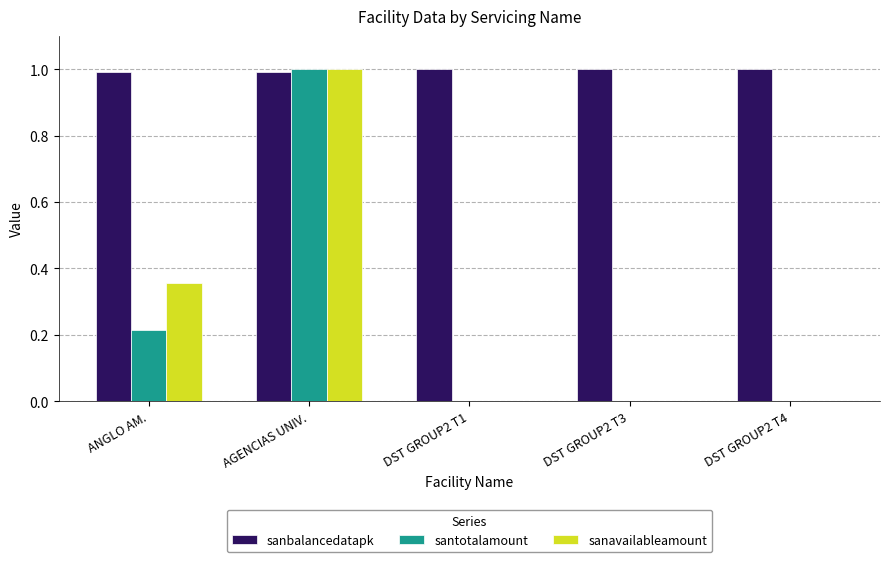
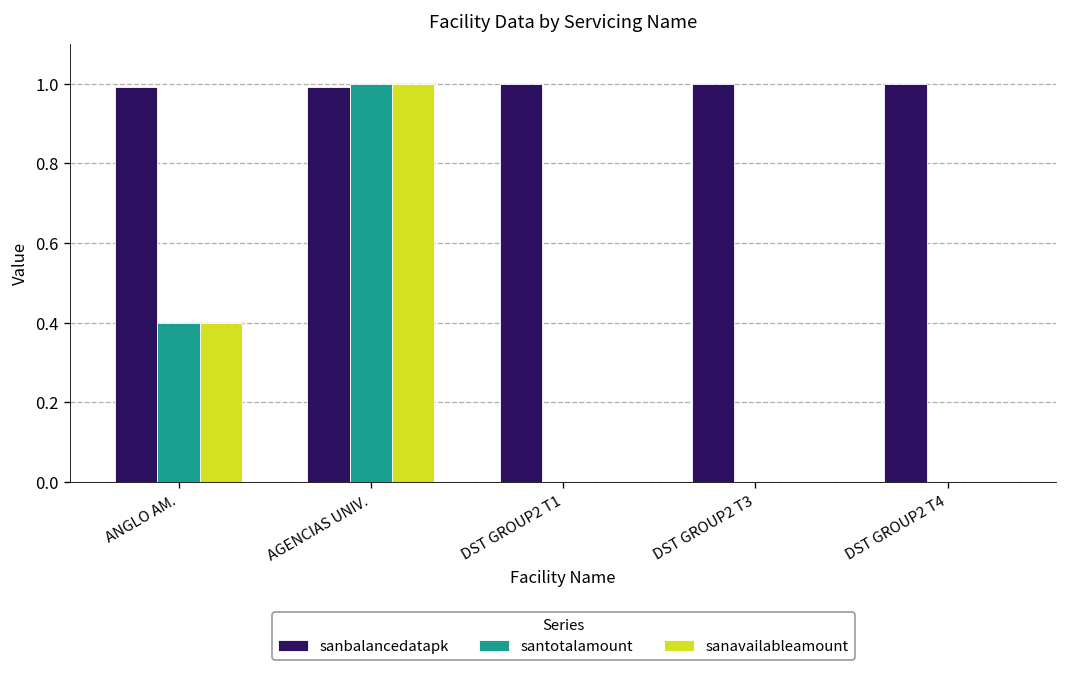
santotalamount, ANGLO AM.: 0.21 -> 0.40
sanavailableamount, ANGLO AM.: 0.36 -> 0.40
